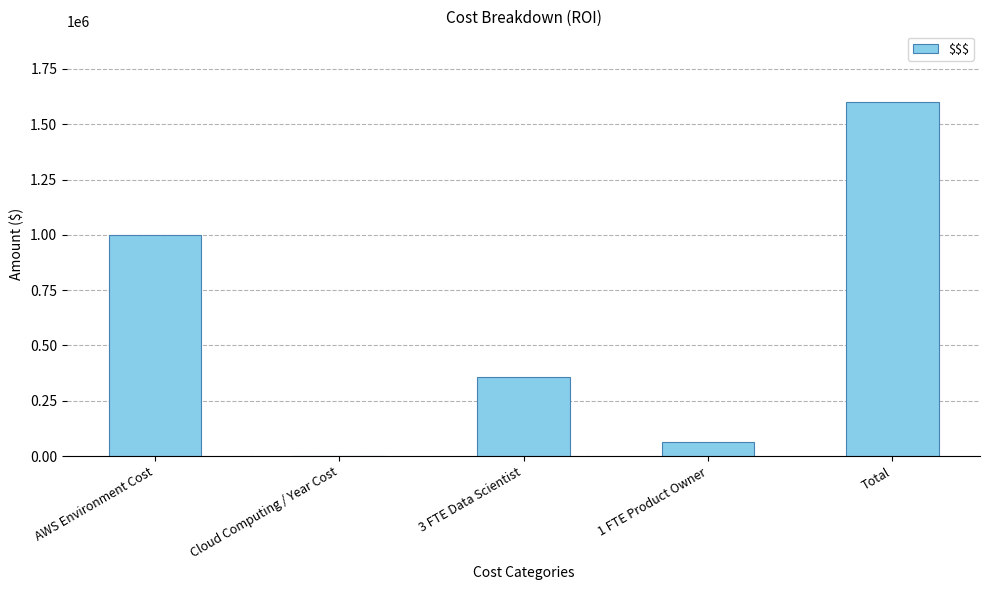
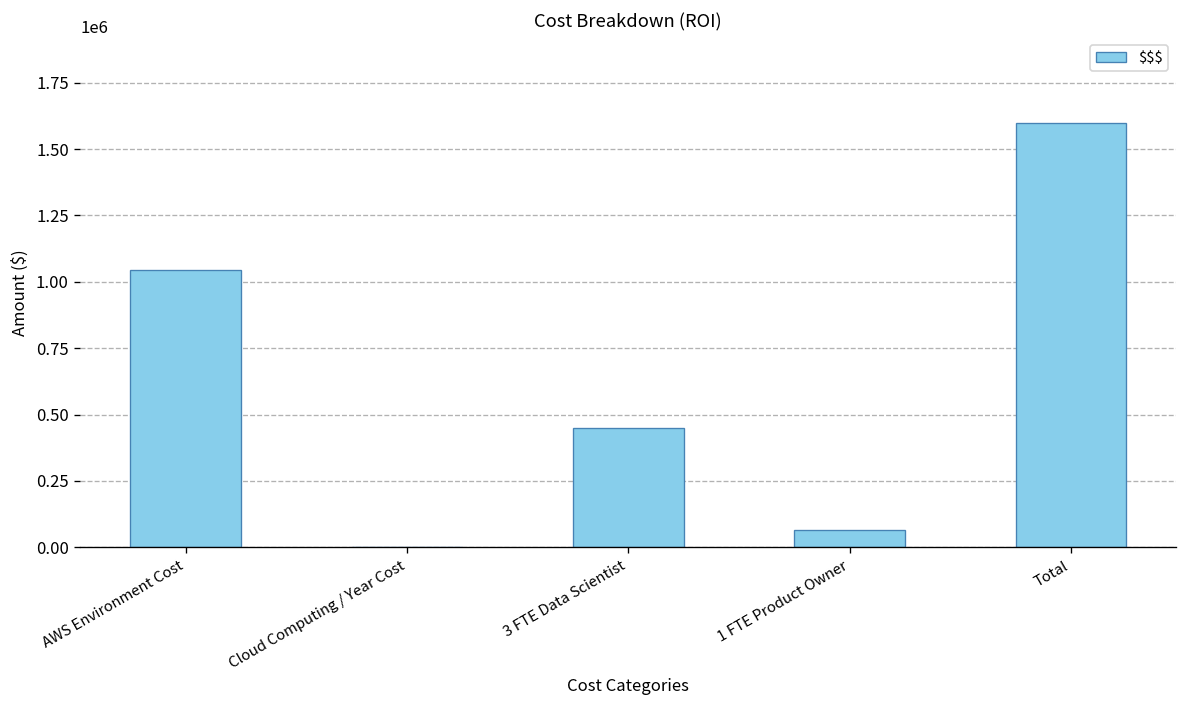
AWS Environment Cost: 1000000 -> 1040000
3 FTE Data Scientist: 360000 -> 450000
